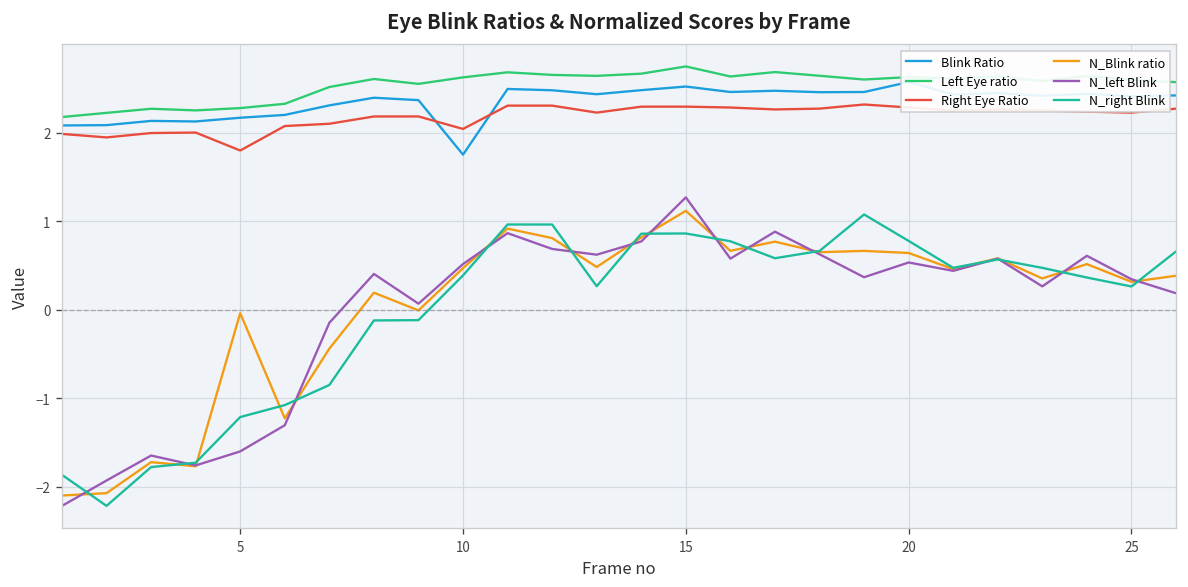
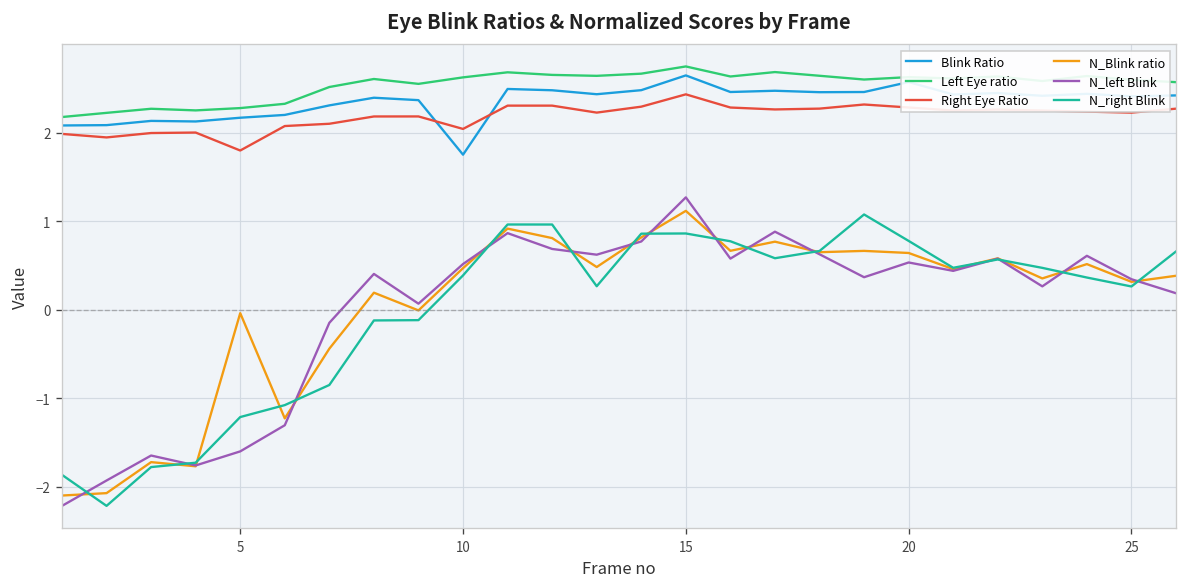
Blink Ratio, 15: 2.5 -> 2.6
Right Eye Ratio, 15: 2.3 -> 2.4
